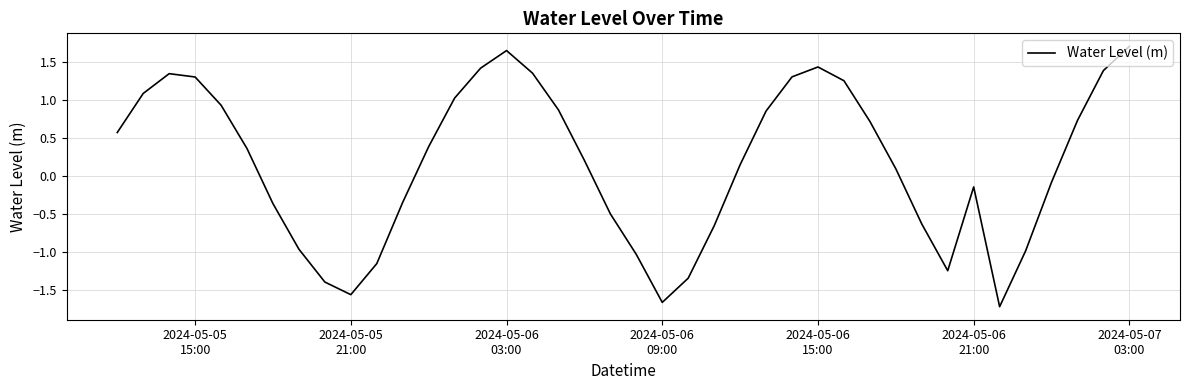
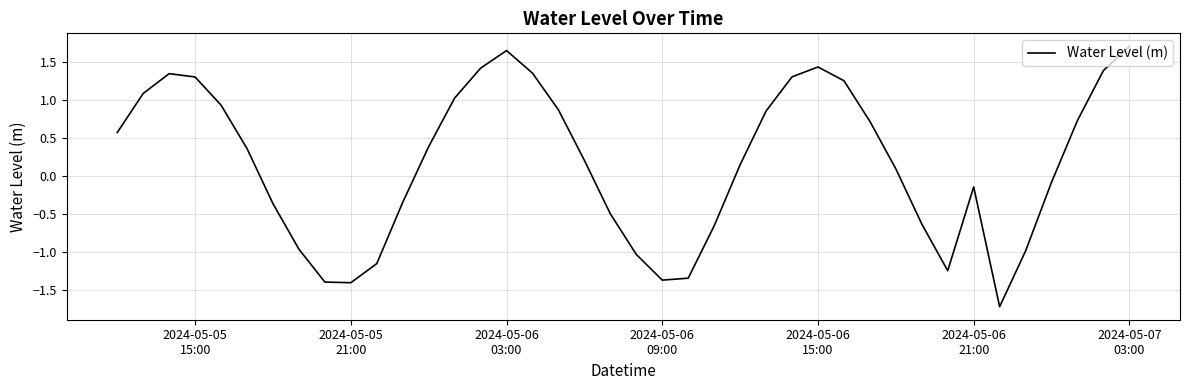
2024-05-05 21:00: -1.6 -> -1.4
2024-05-06 09:00: -1.7 -> -1.4
